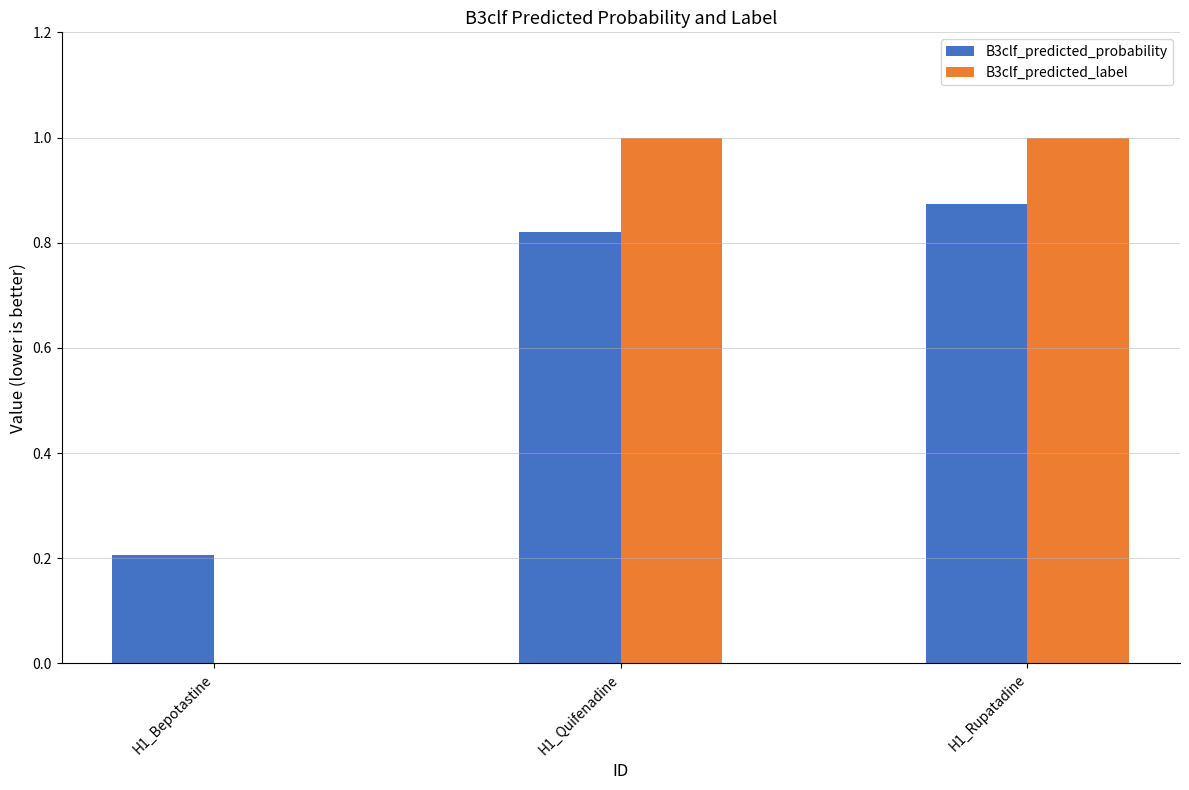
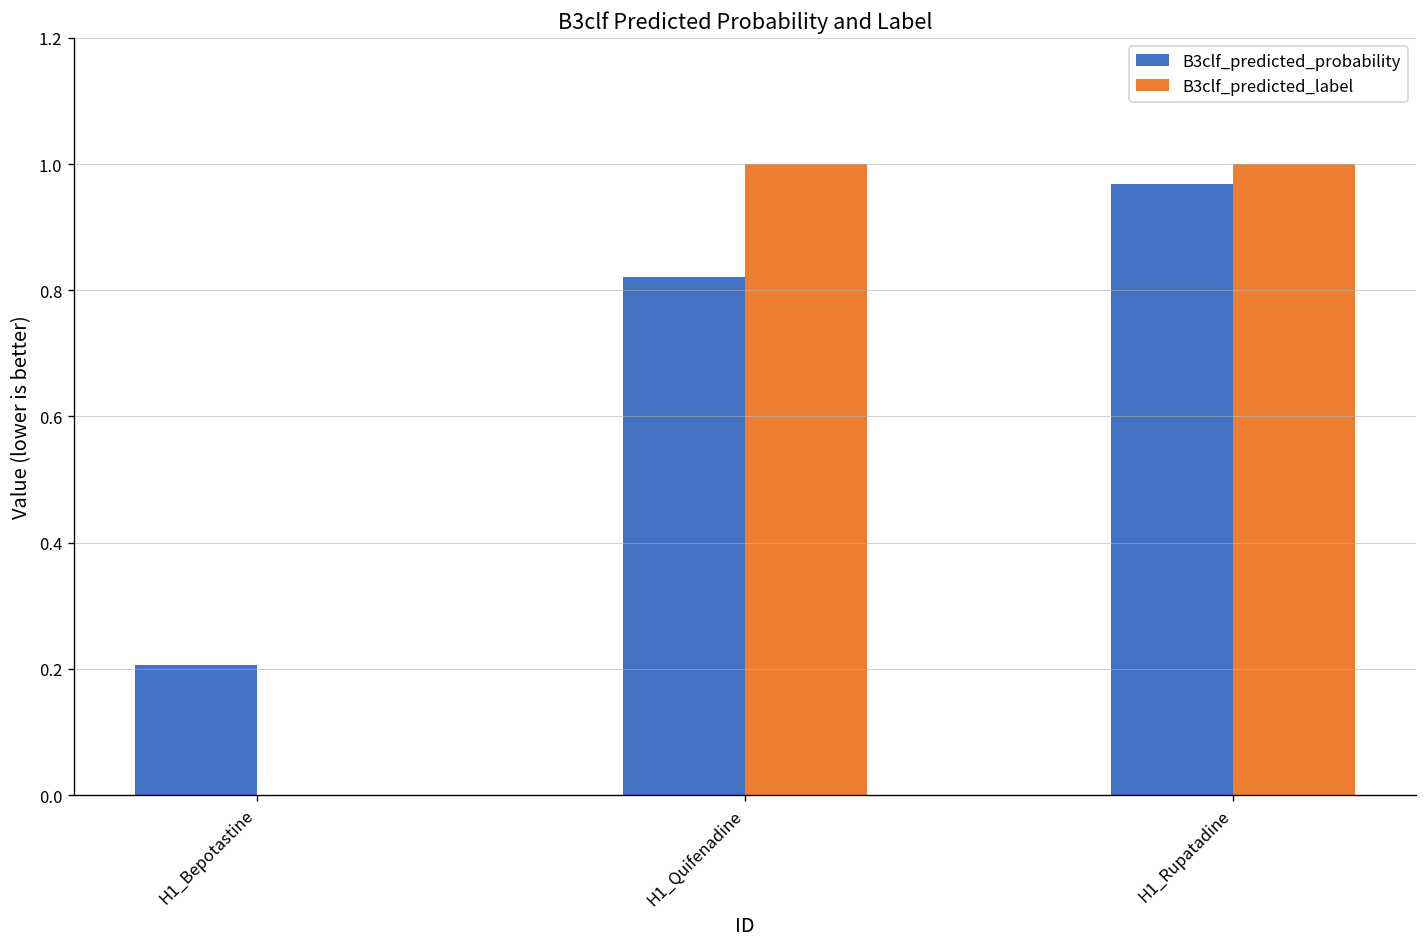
B3clf_predicted_probability, H1_Rupatadine: 0.87 -> 0.97
